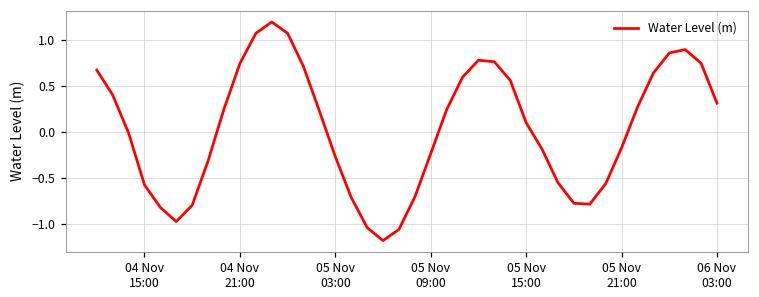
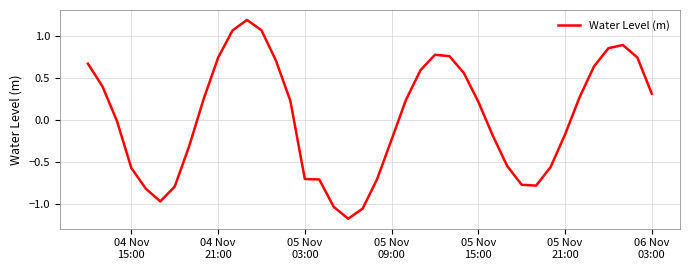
05 Nov 03:00: -0.3 -> -0.7
05 Nov 15:00: 0.1 -> 0.2
